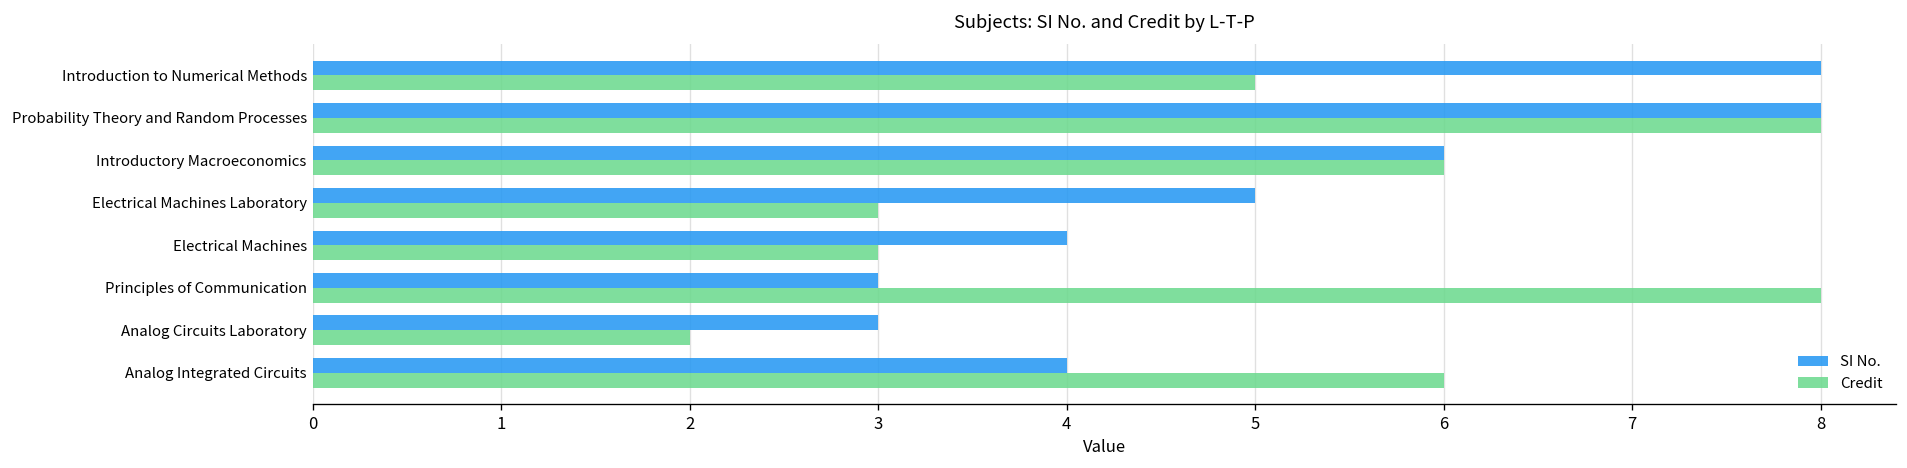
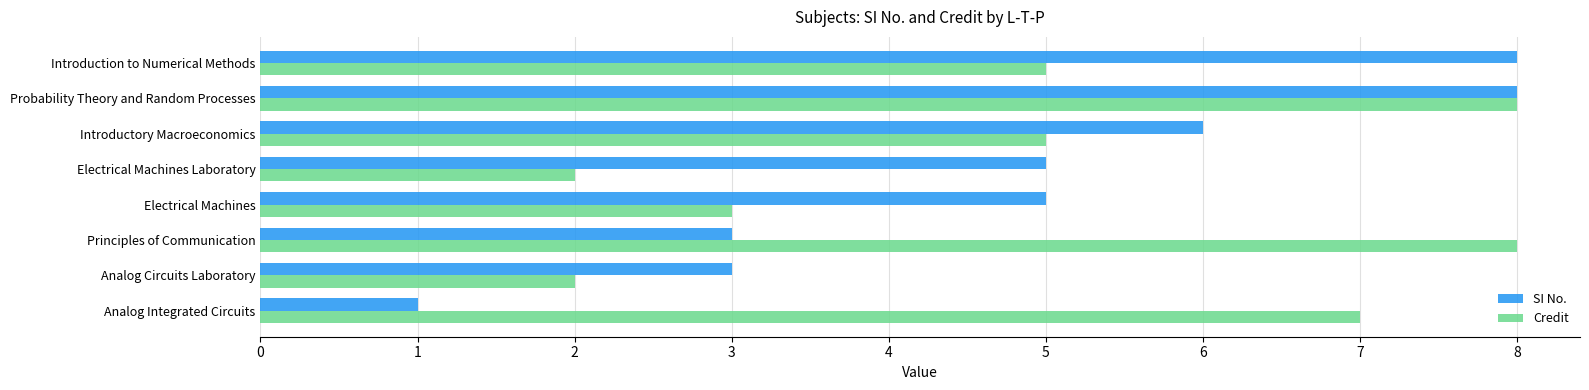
Credit, Introductory Macroeconomics: 6 -> 5
Credit, Electrical Machines Laboratory: 3 -> 2
SI No., Electrical Machines: 4 -> 5
SI No., Analog Integrated Circuits: 4 -> 1
Credit, Analog Integrated Circuits: 6 -> 7
